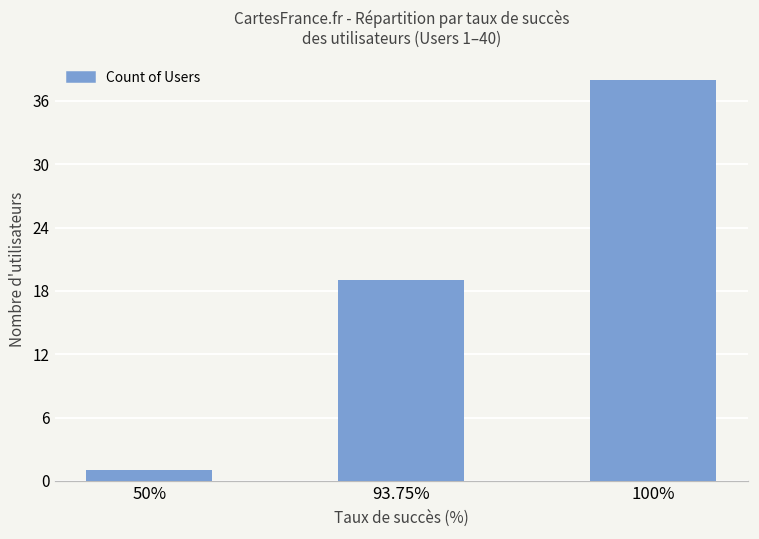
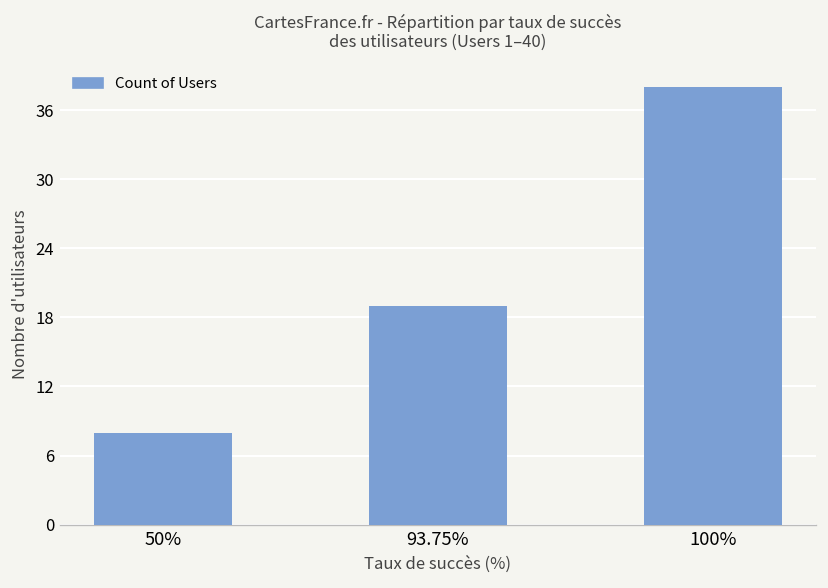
50%: 1 -> 8
